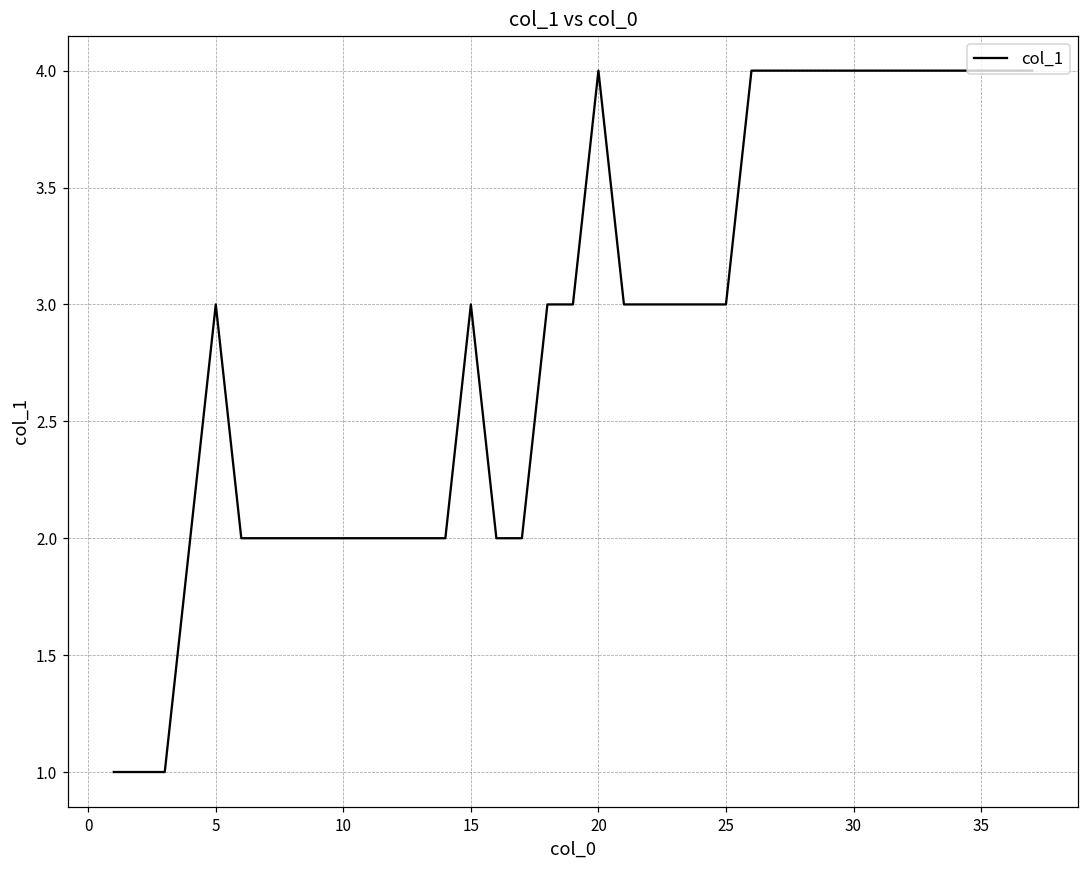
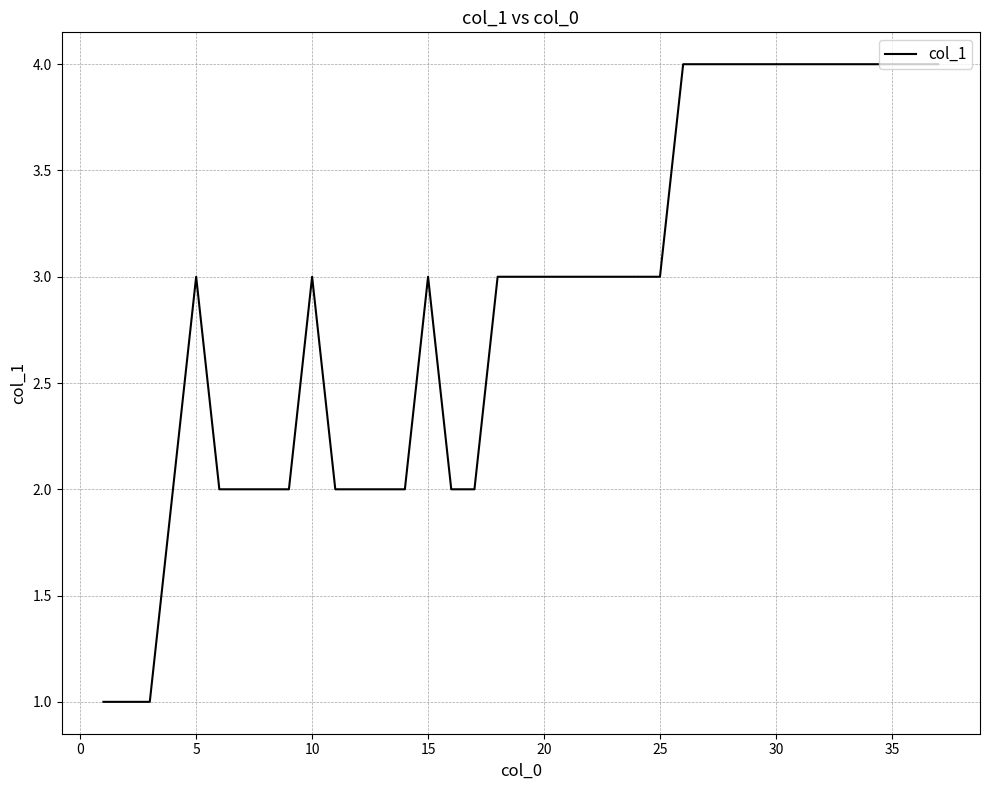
10: 2 -> 3
20: 4 -> 3
